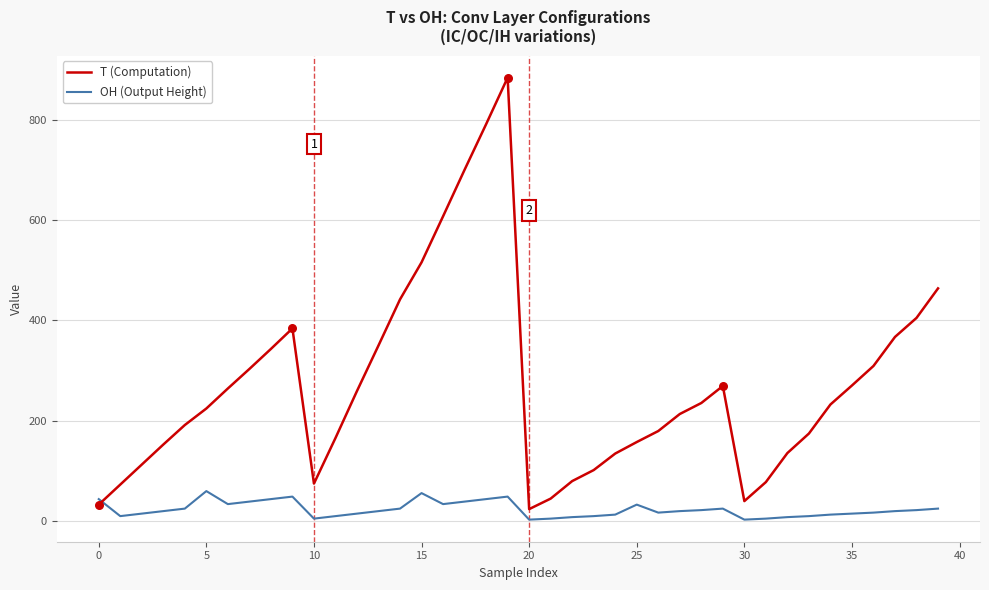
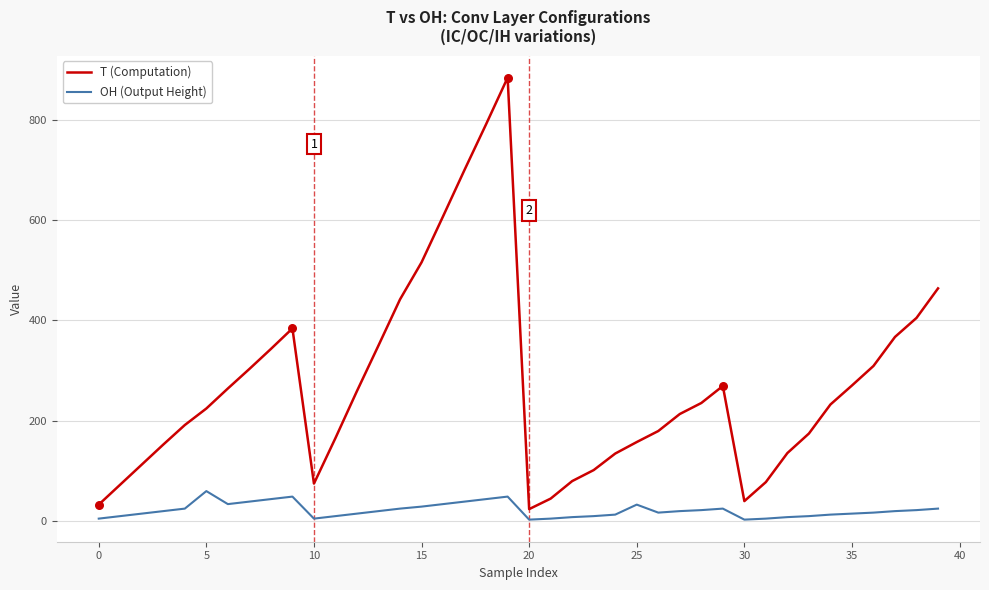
OH (Output Height), 0: 40 -> 0
OH (Output Height), 15: 60 -> 30
